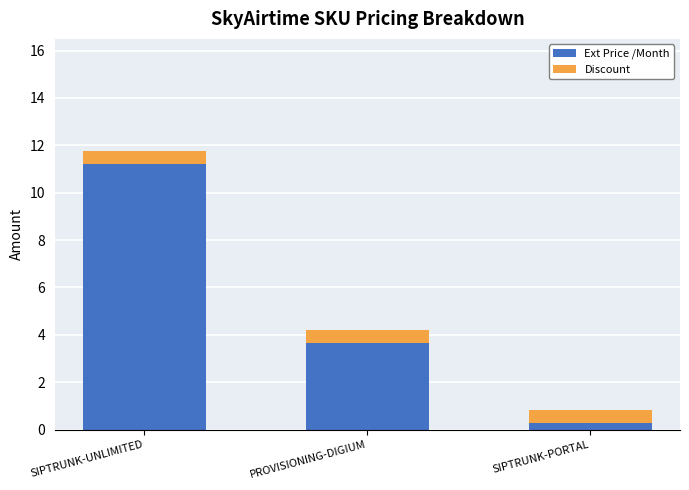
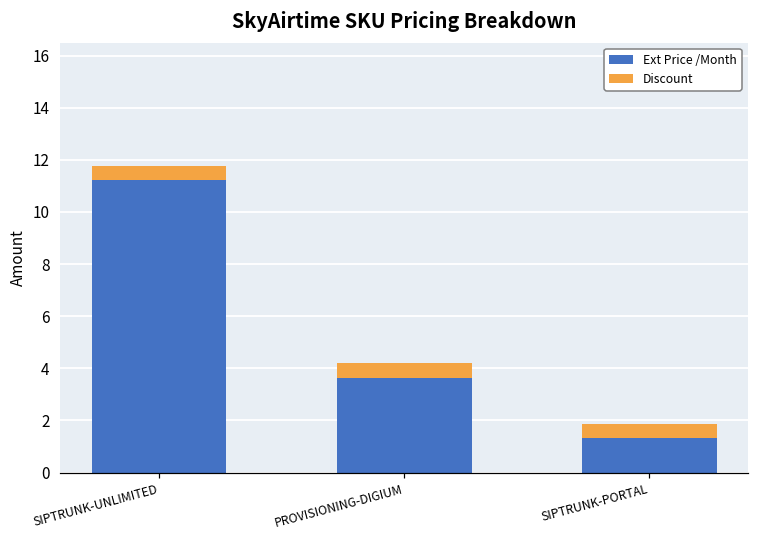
Ext Price /Month, SIPTRUNK-PORTAL: 0.3 -> 1.3
